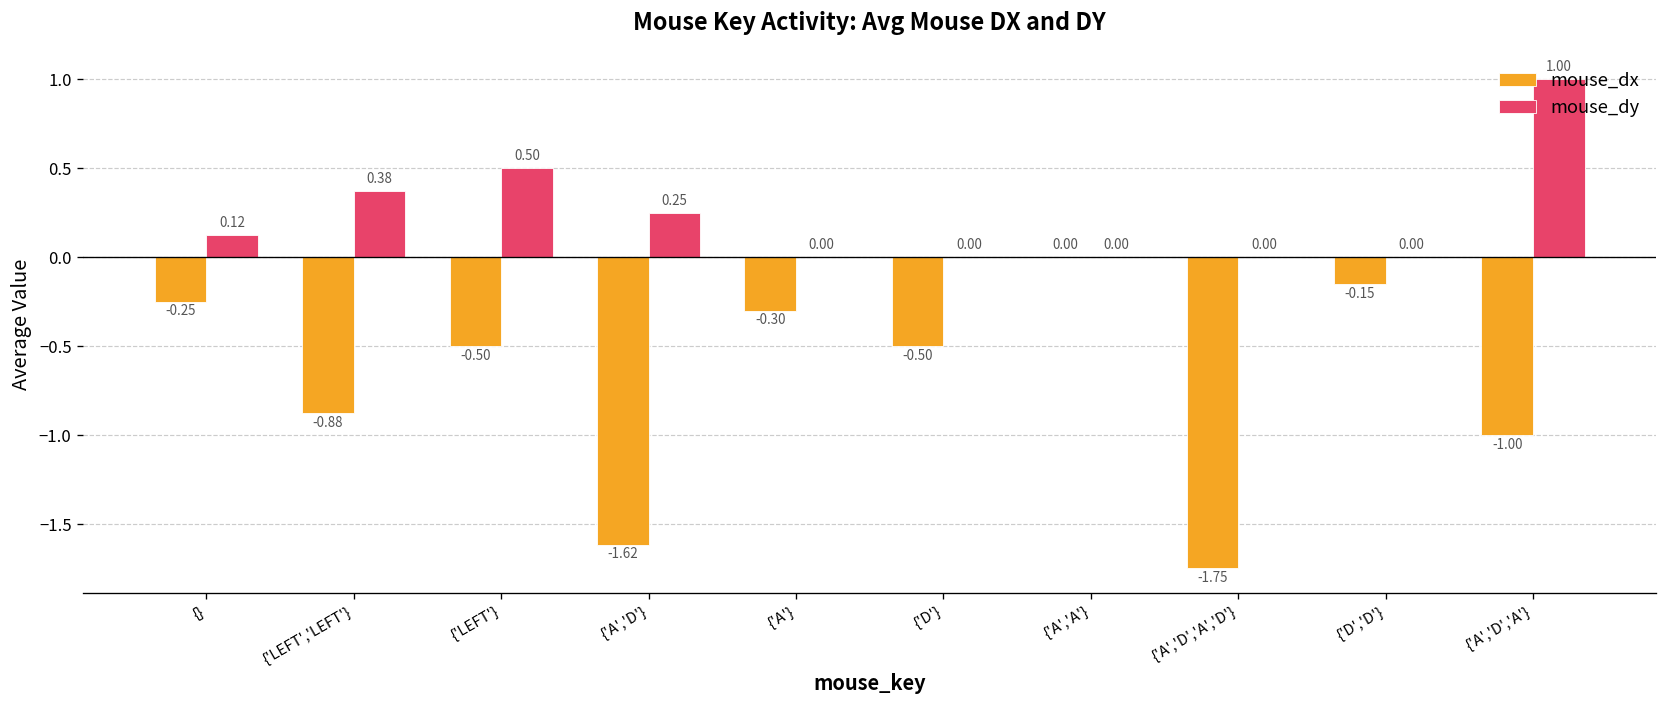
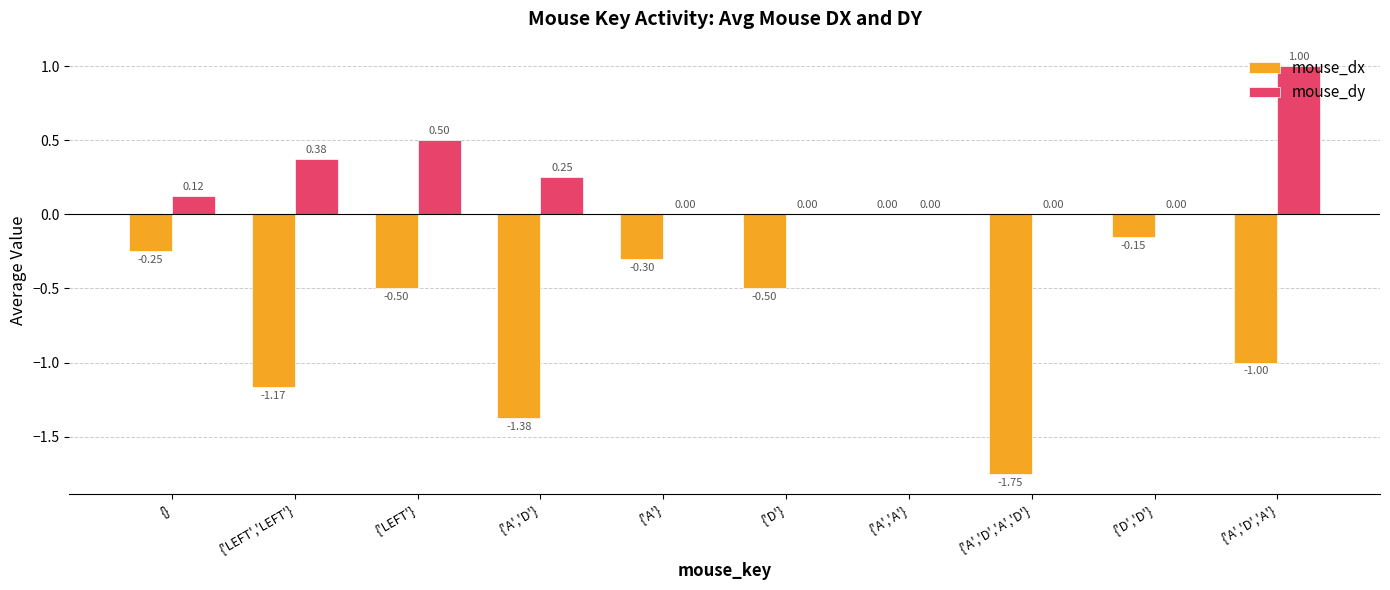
mouse_dx, {'LEFT','LEFT'}: -0.88 -> -1.17
mouse_dx, {'A','D'}: -1.62 -> -1.38
